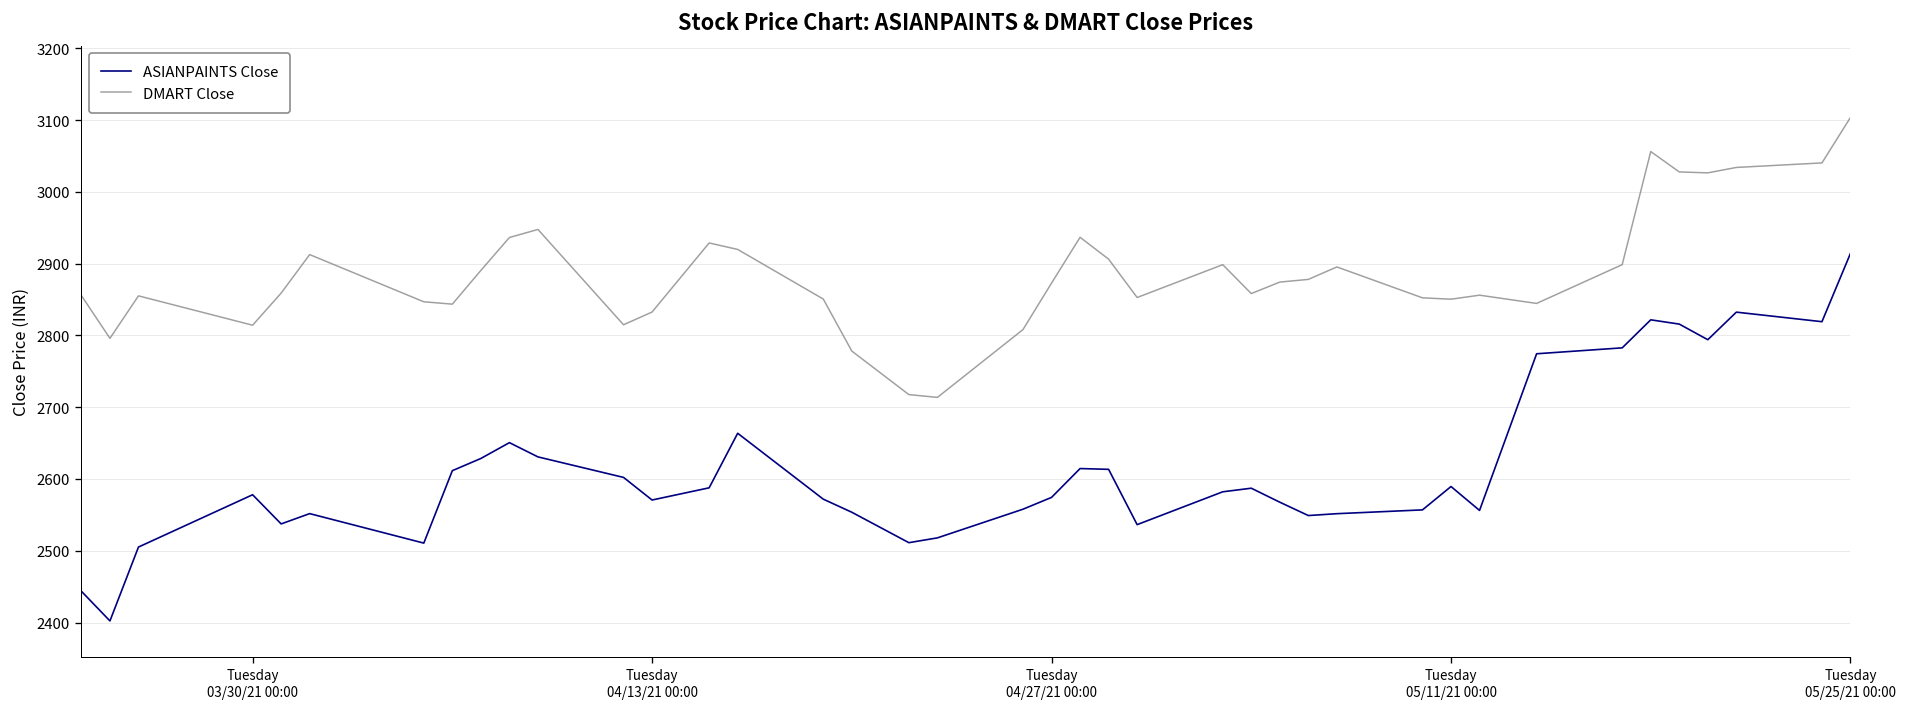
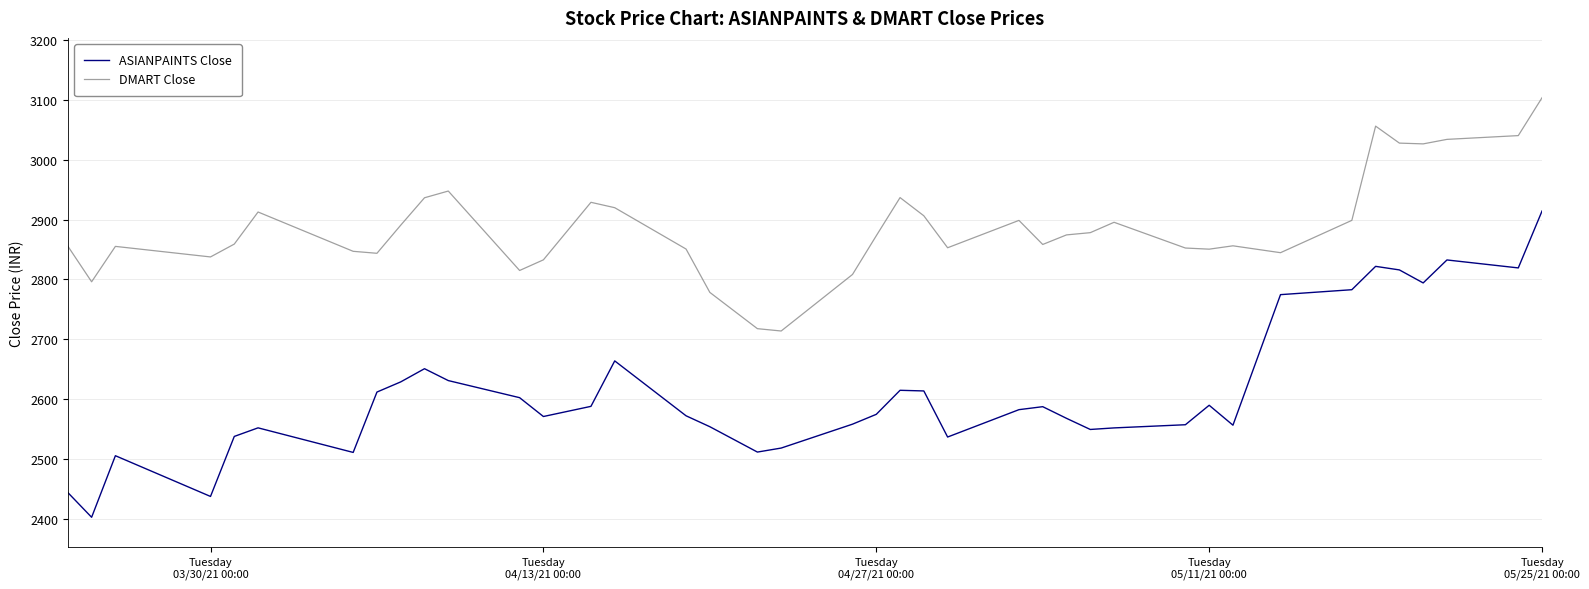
ASIANPAINTS Close, Tuesday 03/30/21 00:00: 2580 -> 2440
DMART Close, Tuesday 03/30/21 00:00: 2810 -> 2840
